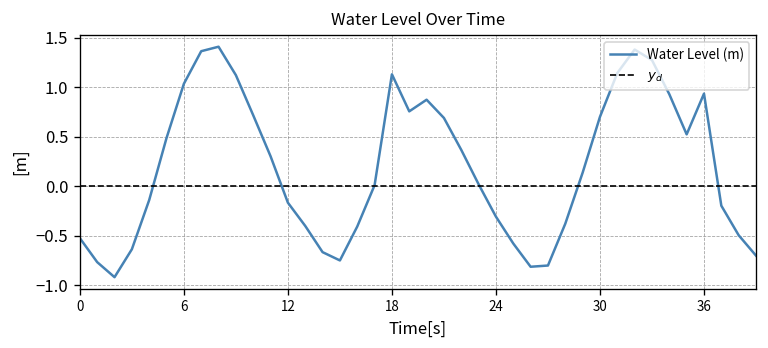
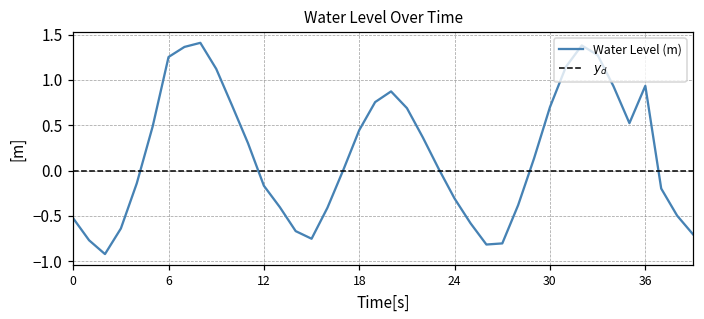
6: 1.0 -> 1.3
18: 1.1 -> 0.4
